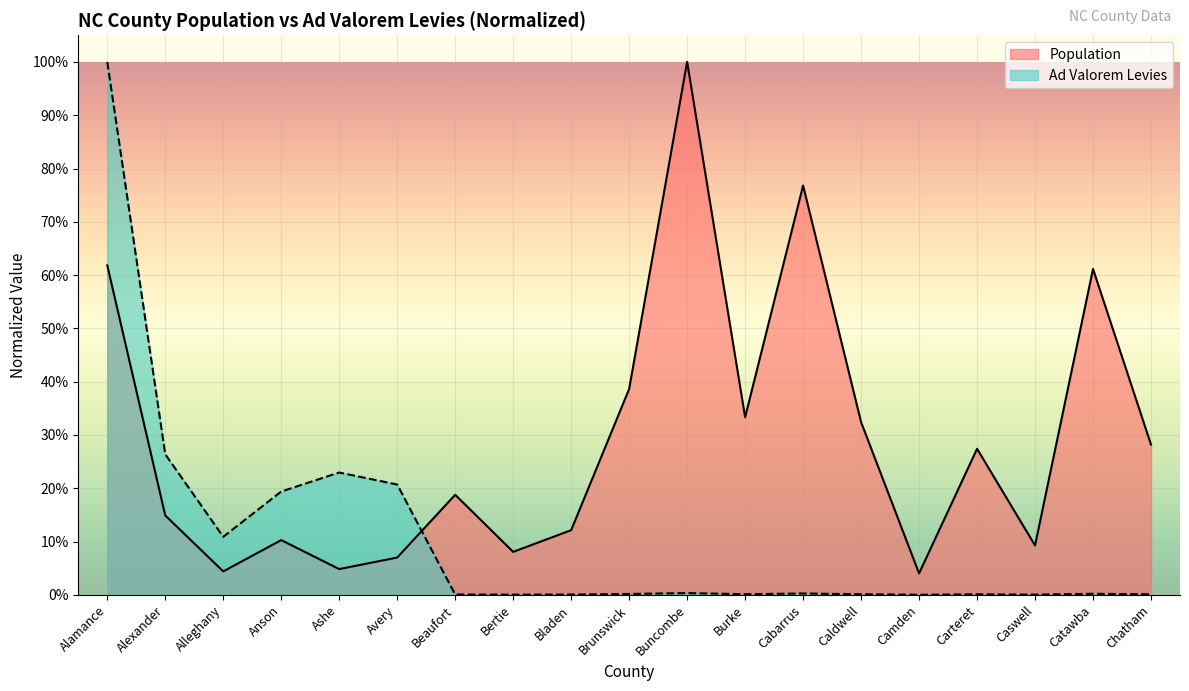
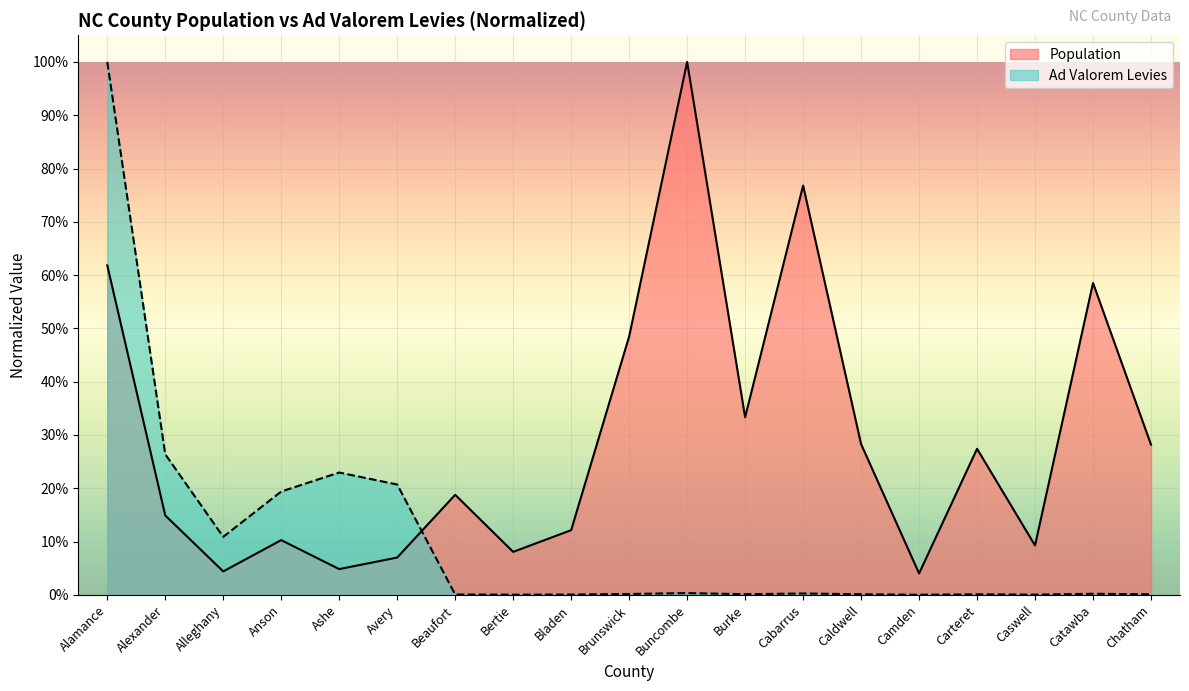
Population, Brunswick: 39% -> 48%
Population, Caldwell: 32% -> 28%
Population, Catawba: 61% -> 59%
